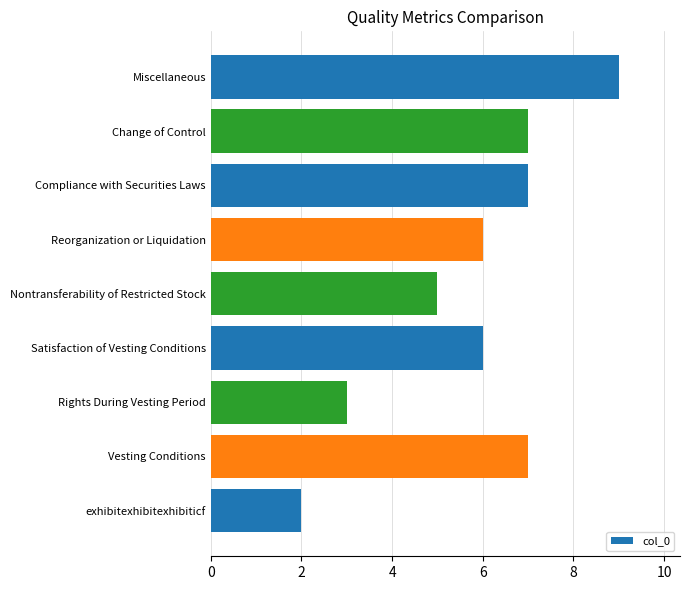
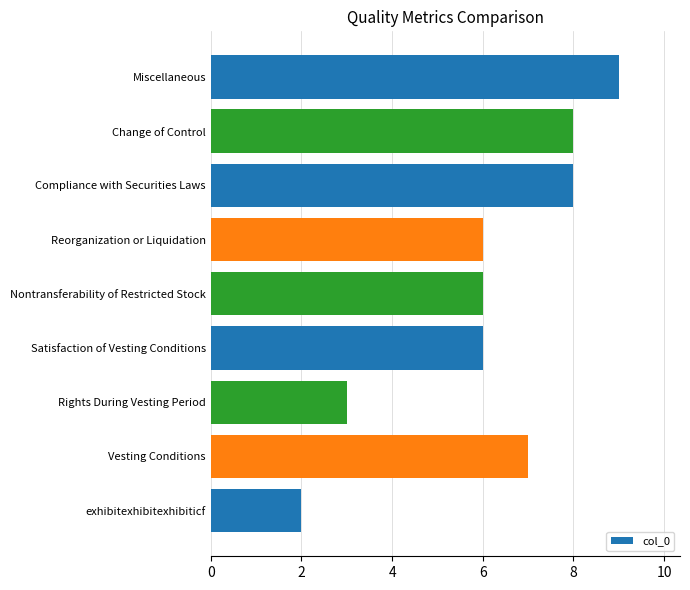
Change of Control: 7 -> 8
Compliance with Securities Laws: 7 -> 8
Nontransferability of Restricted Stock: 5 -> 6
